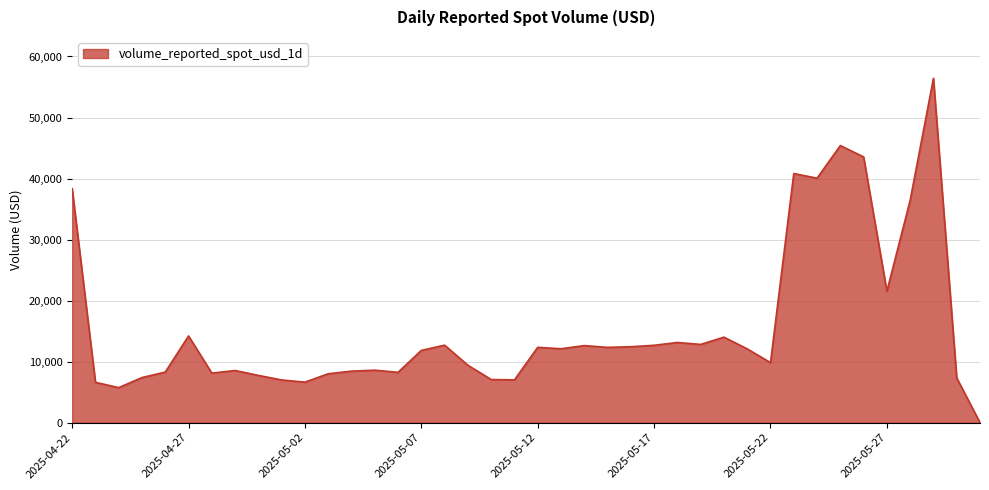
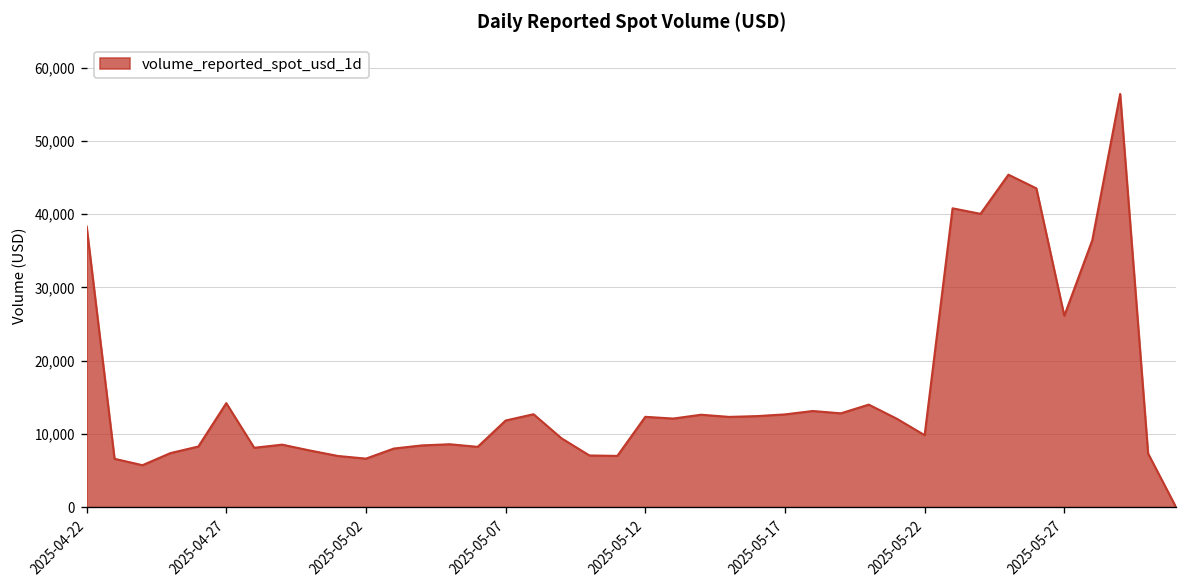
2025-05-27: 22,000 -> 26,000
